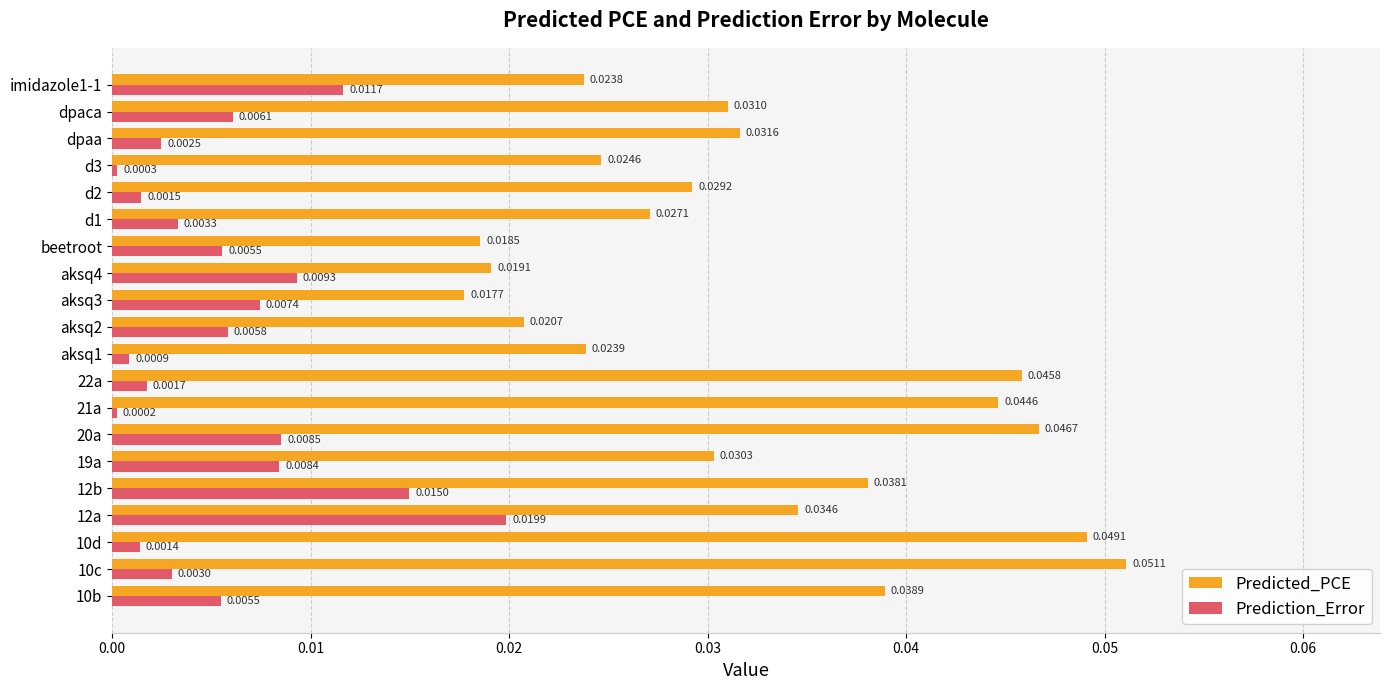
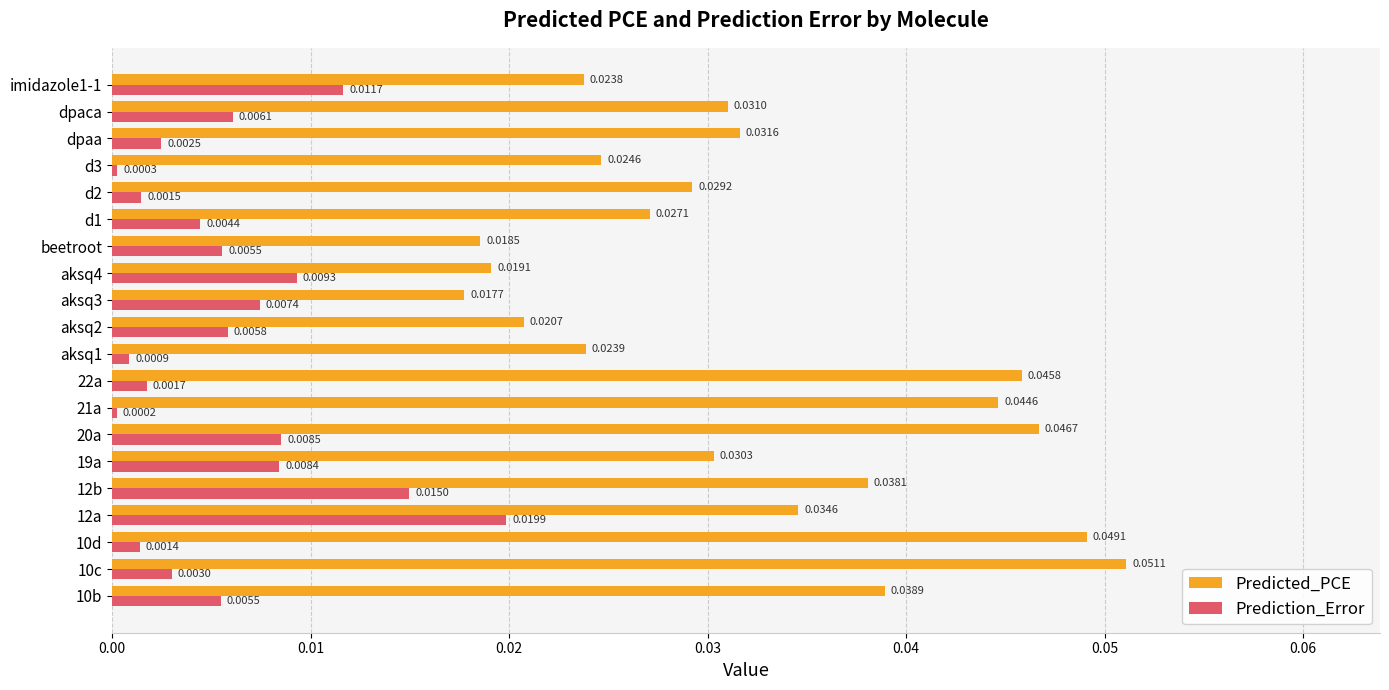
Prediction_Error, d1: 0.0033 -> 0.0044
